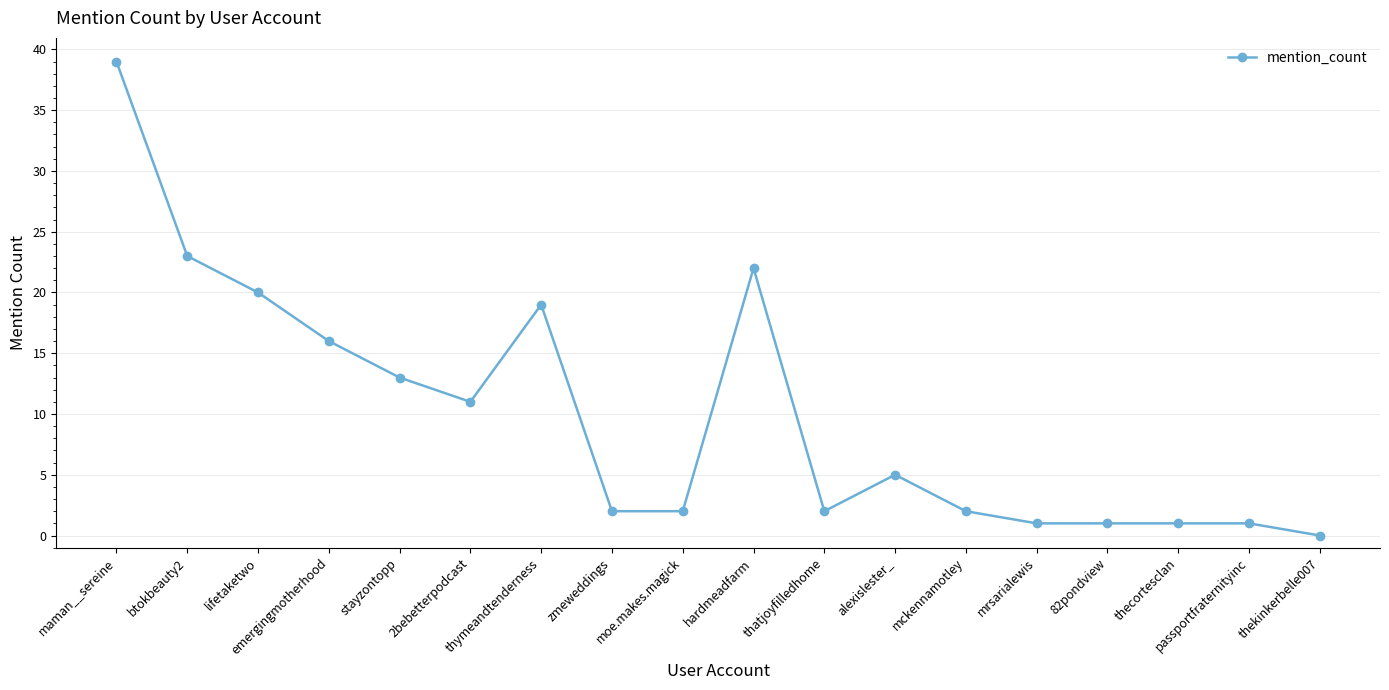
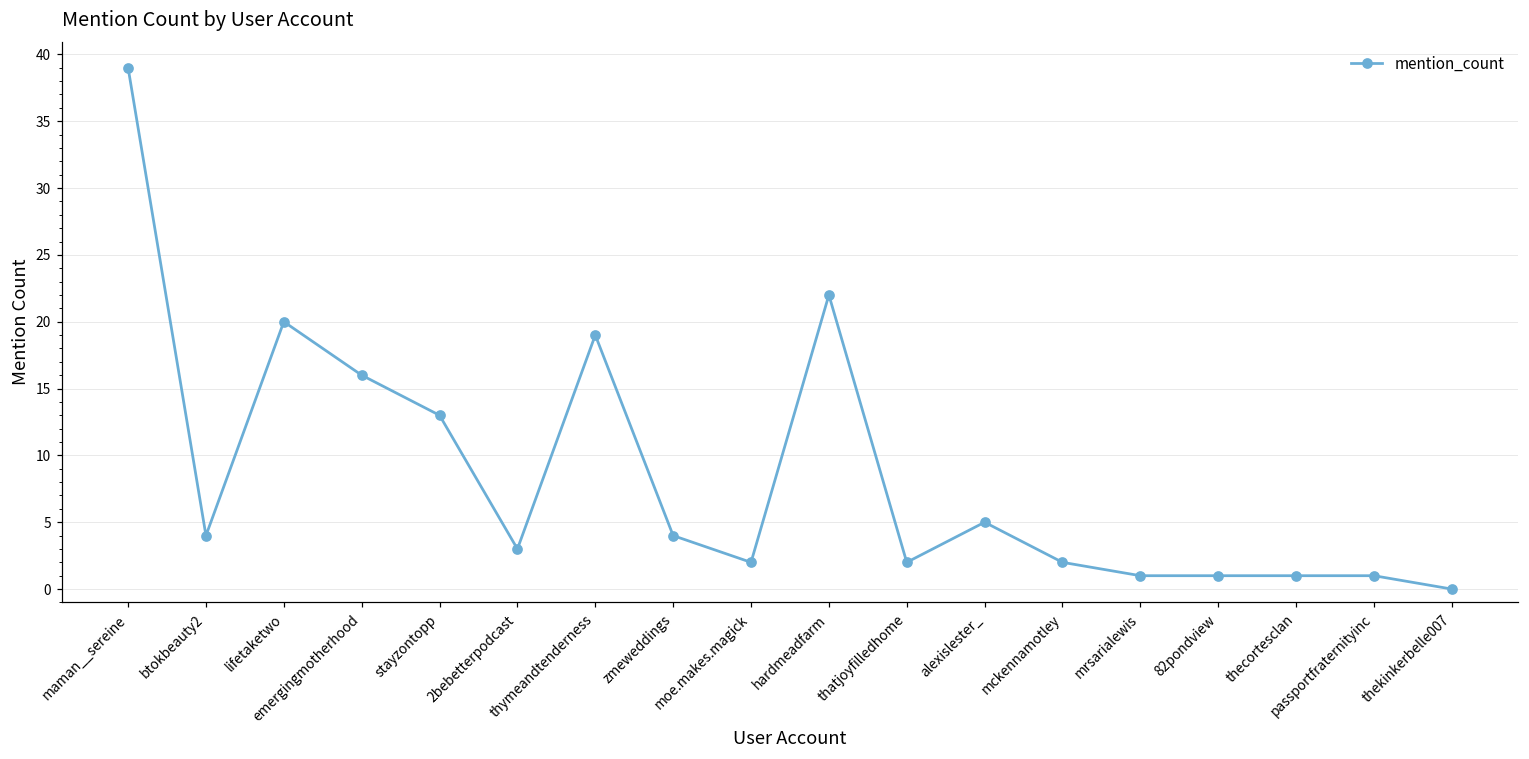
btokbeauty2: 23 -> 4
2bebetterpodcast: 11 -> 3
zmeweddings: 2 -> 4
